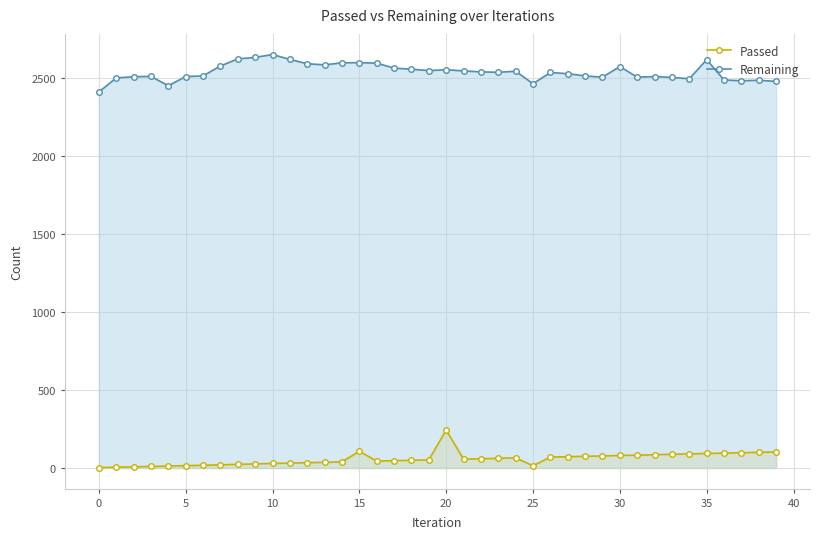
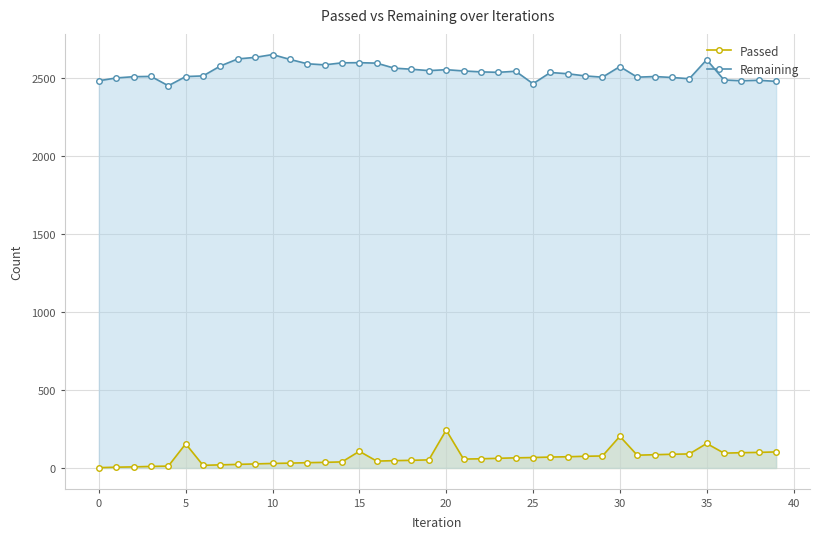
Remaining, 0: 2410 -> 2480
Passed, 5: 20 -> 160
Passed, 25: 10 -> 70
Passed, 30: 80 -> 200
Passed, 35: 90 -> 160
